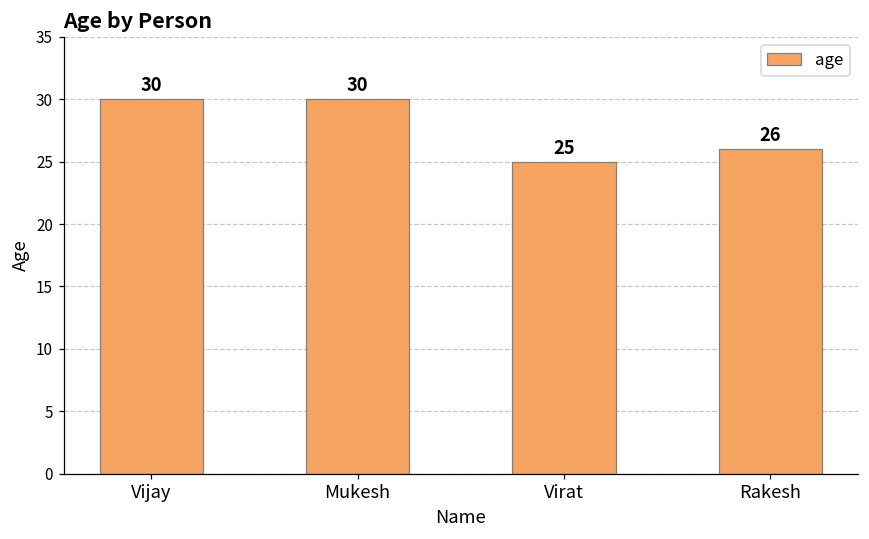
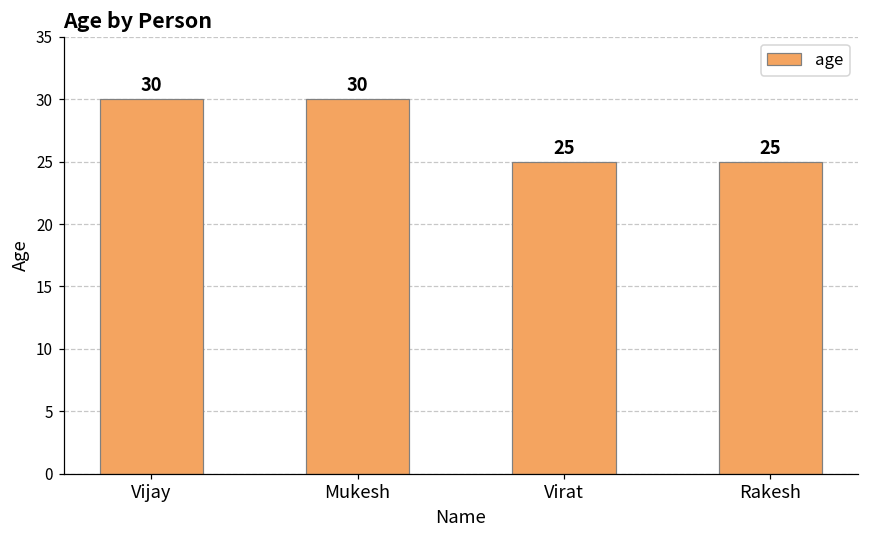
Rakesh: 26 -> 25
